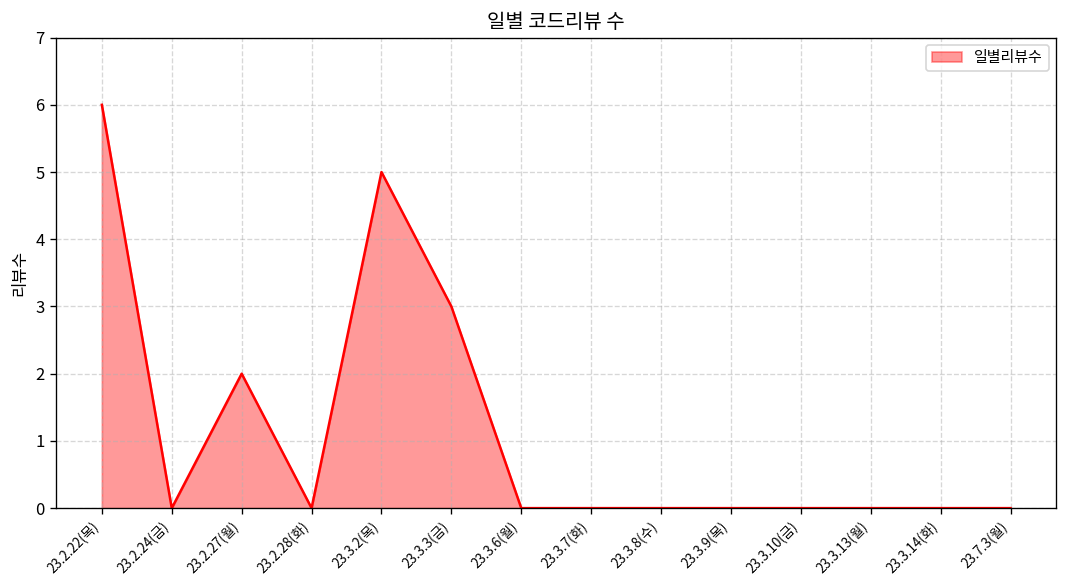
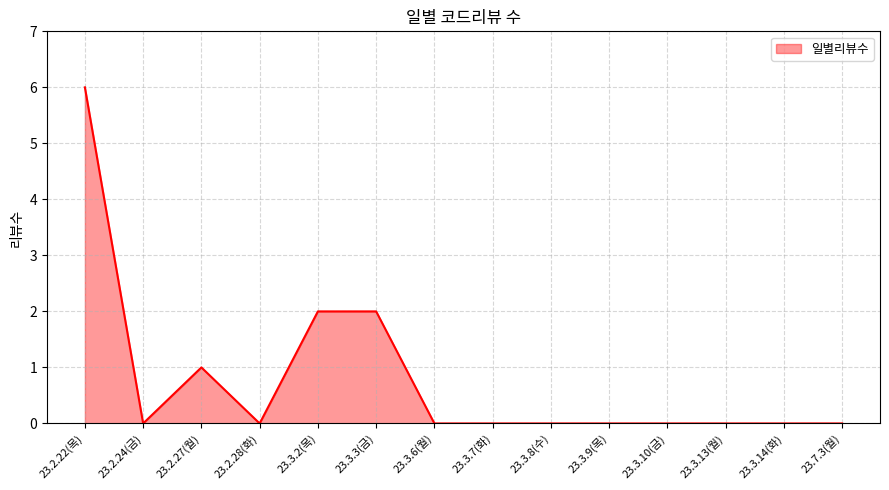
23.2.27(월): 2 -> 1
23.3.2(목): 5 -> 2
23.3.3(금): 3 -> 2
